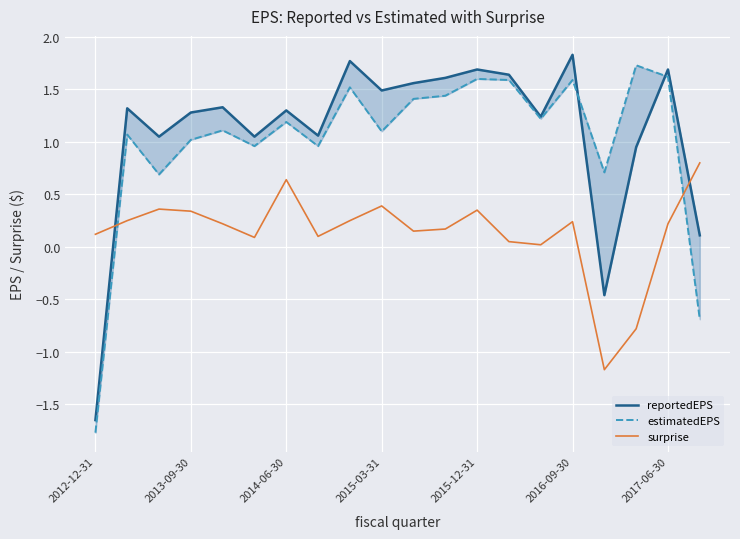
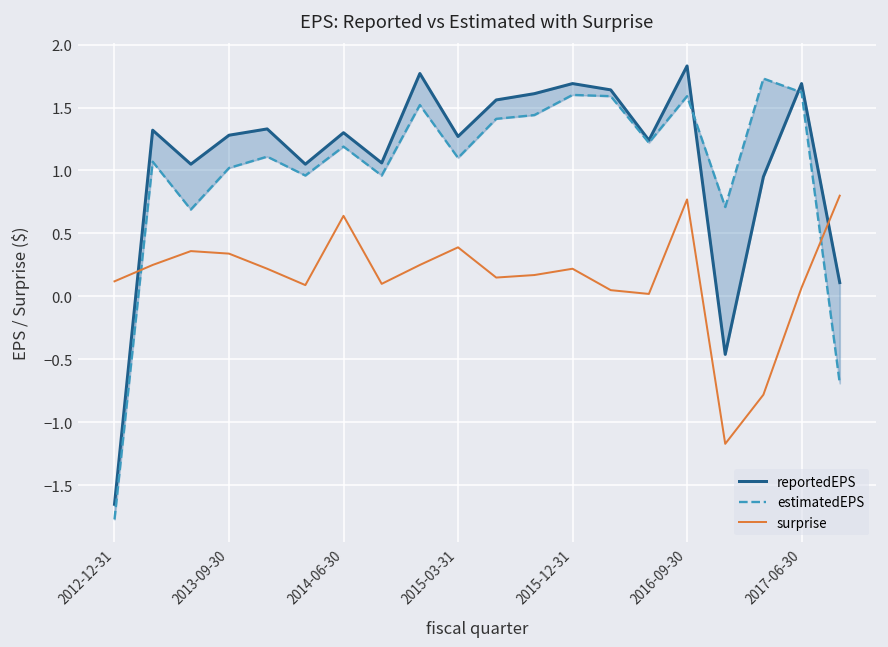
reportedEPS, 2015-03-31: 1.49 -> 1.27
surprise, 2015-12-31: 0.35 -> 0.22
surprise, 2016-09-30: 0.24 -> 0.77
surprise, 2017-06-30: 0.22 -> 0.07
